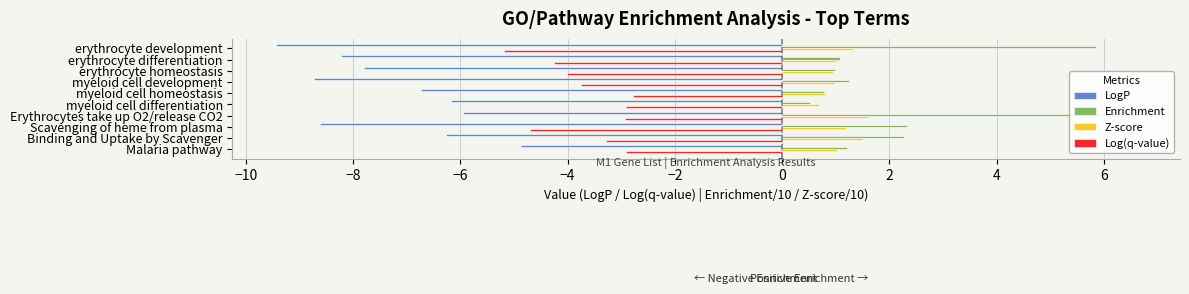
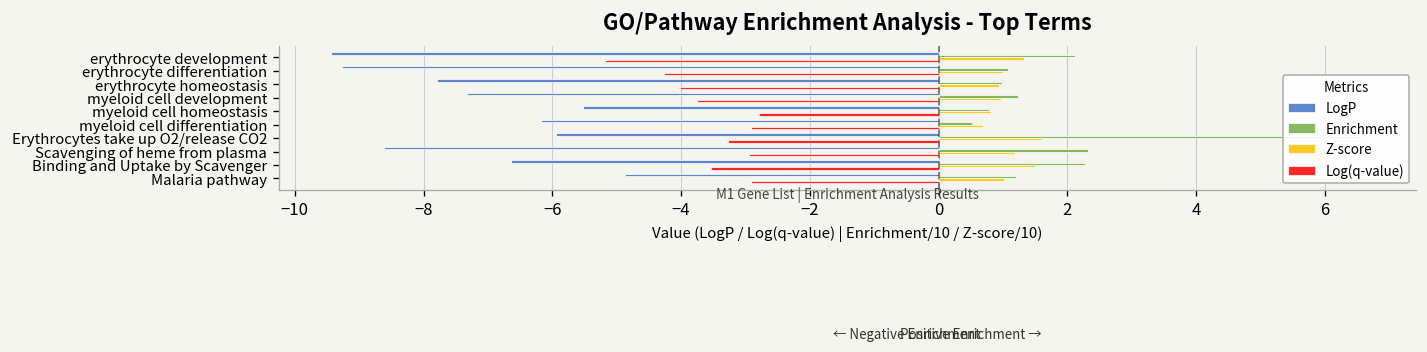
Enrichment, erythrocyte development: 5.9 -> 2.1
LogP, erythrocyte differentiation: -8.2 -> -9.3
LogP, myeloid cell development: -8.7 -> -7.3
LogP, myeloid cell homeostasis: -6.7 -> -5.5
Log(q-value), Erythrocytes take up O2/release CO2: -2.9 -> -3.3
Log(q-value), Scavenging of heme from plasma: -4.7 -> -3.0
LogP, Binding and Uptake by Scavenger: -6.3 -> -6.6
Log(q-value), Binding and Uptake by Scavenger: -3.3 -> -3.5
